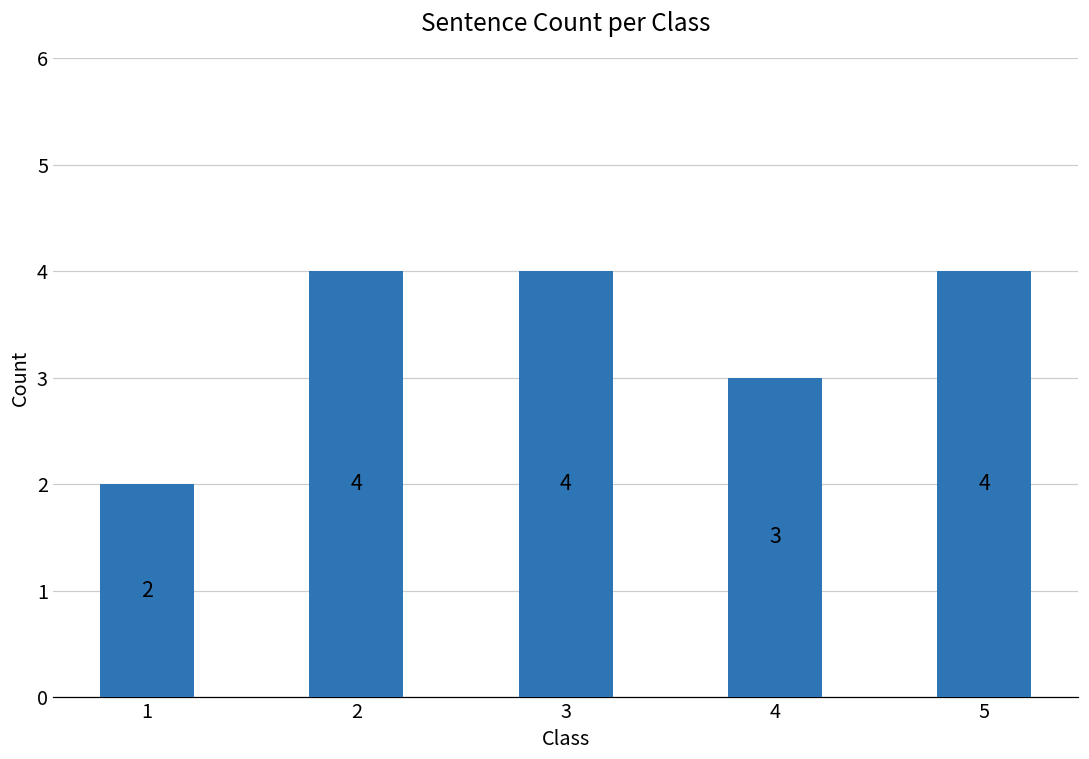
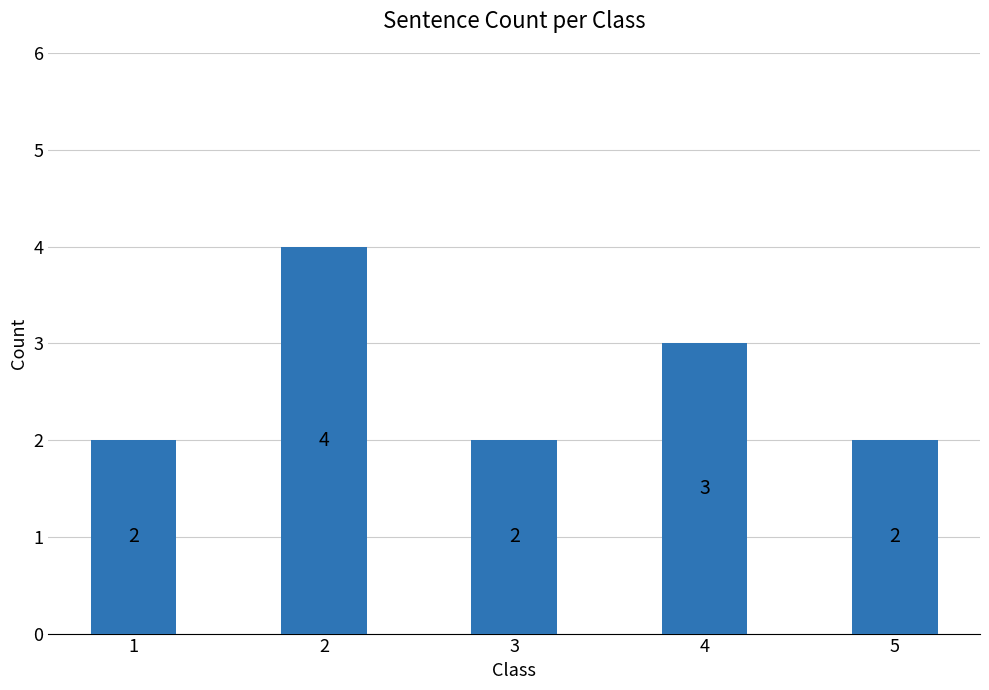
3: 4 -> 2
5: 4 -> 2
